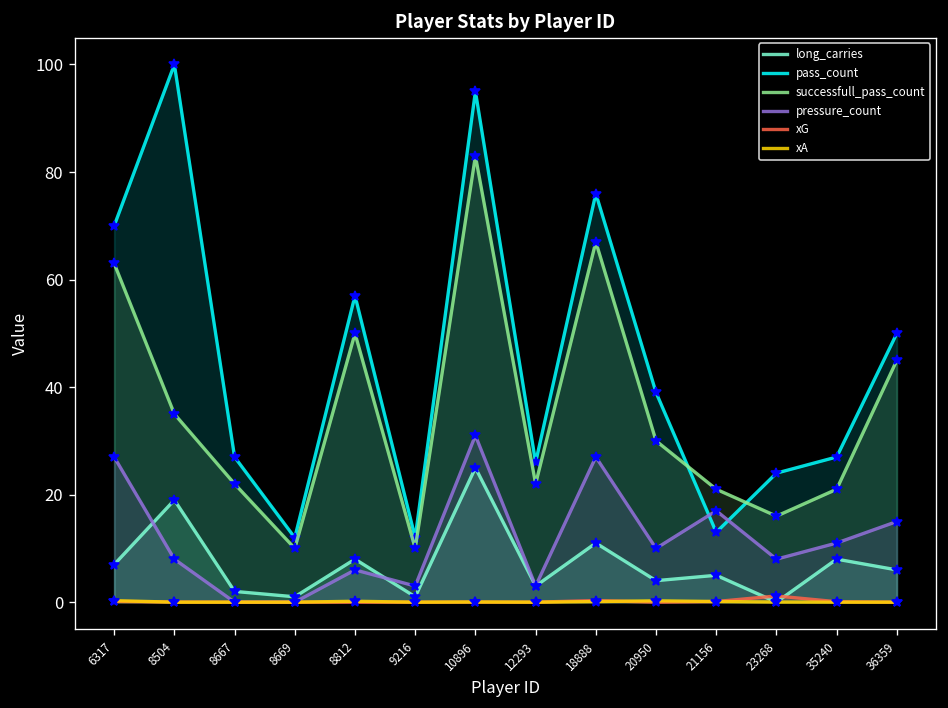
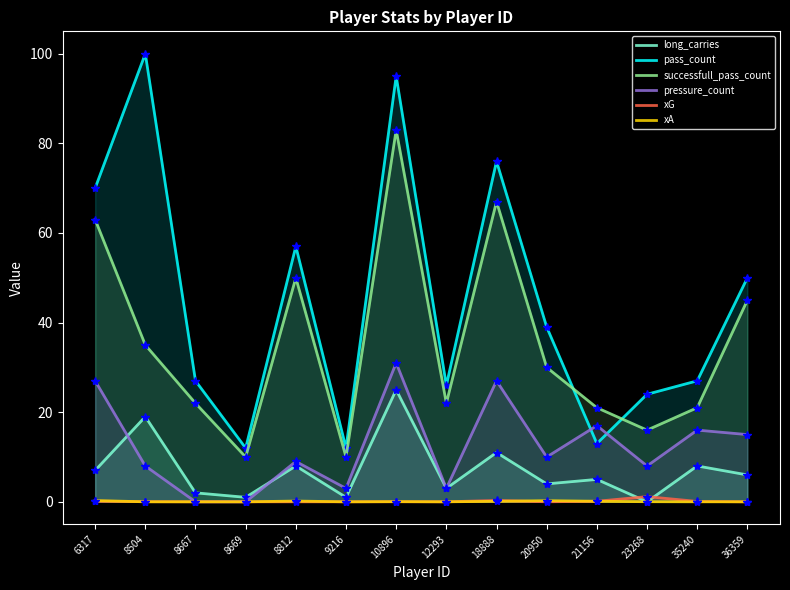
pressure_count, 8812: 6 -> 9
pressure_count, 35240: 11 -> 16
